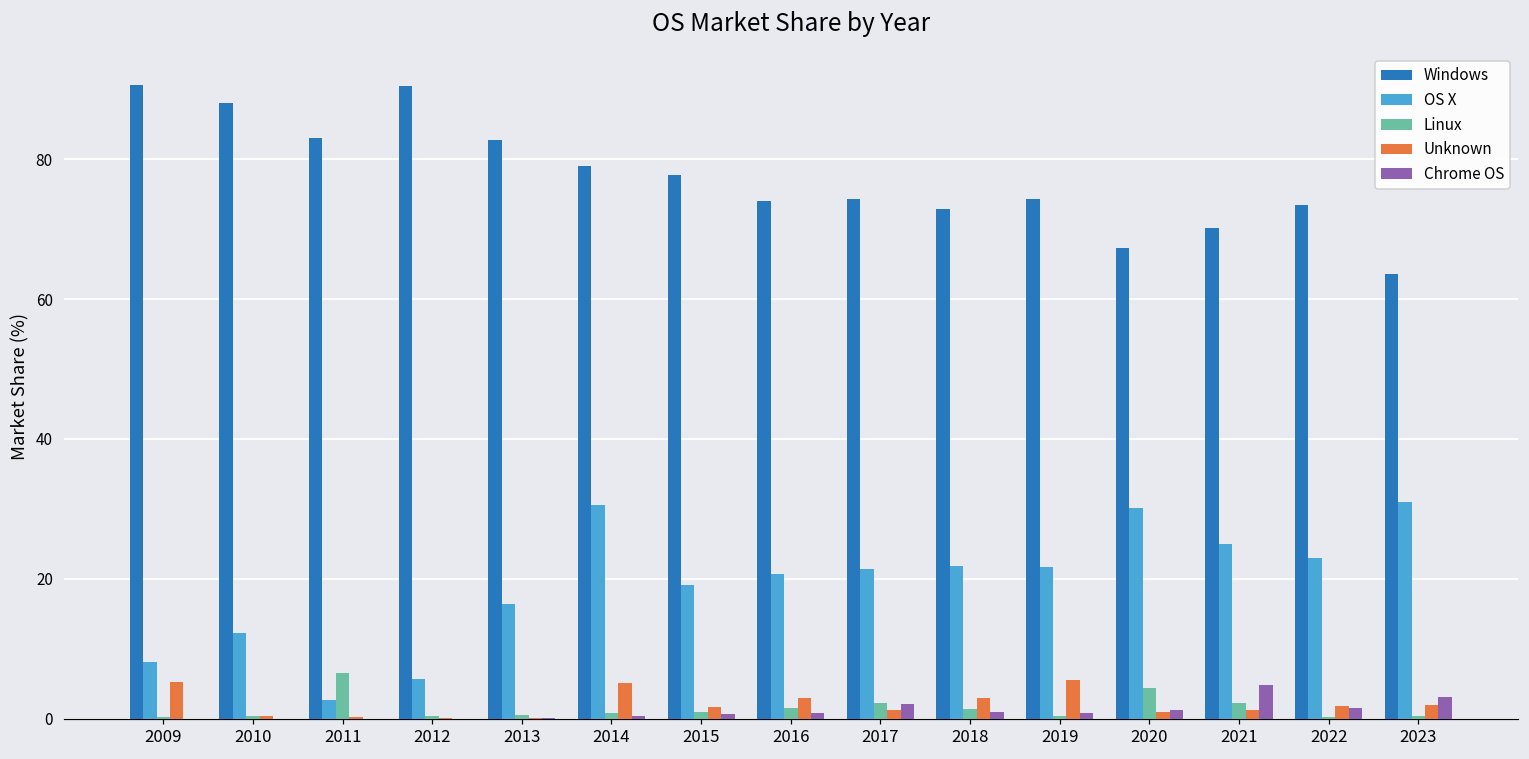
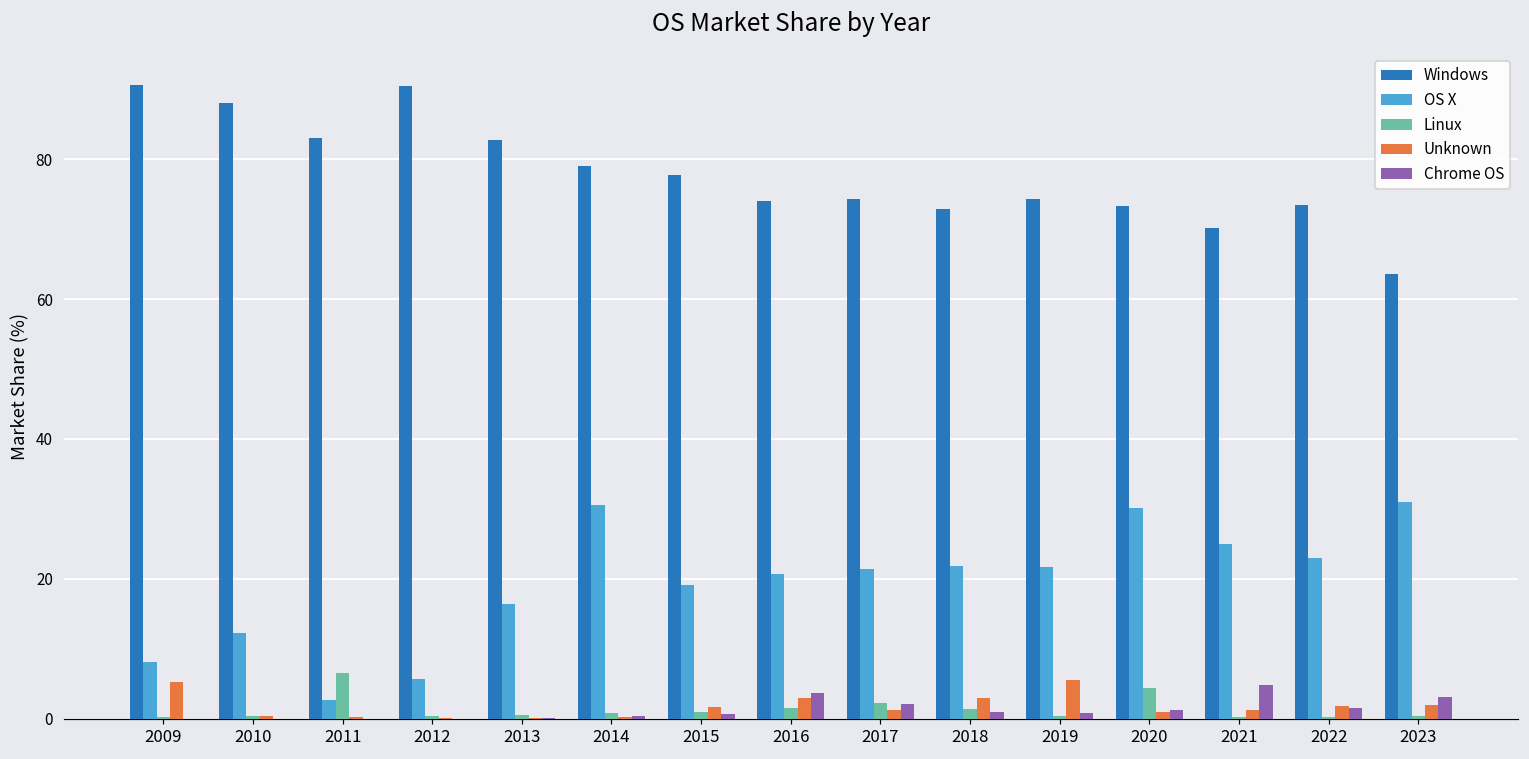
Unknown, 2014: 5 -> 0
Chrome OS, 2016: 1 -> 4
Windows, 2020: 67 -> 73
Linux, 2021: 2 -> 0
